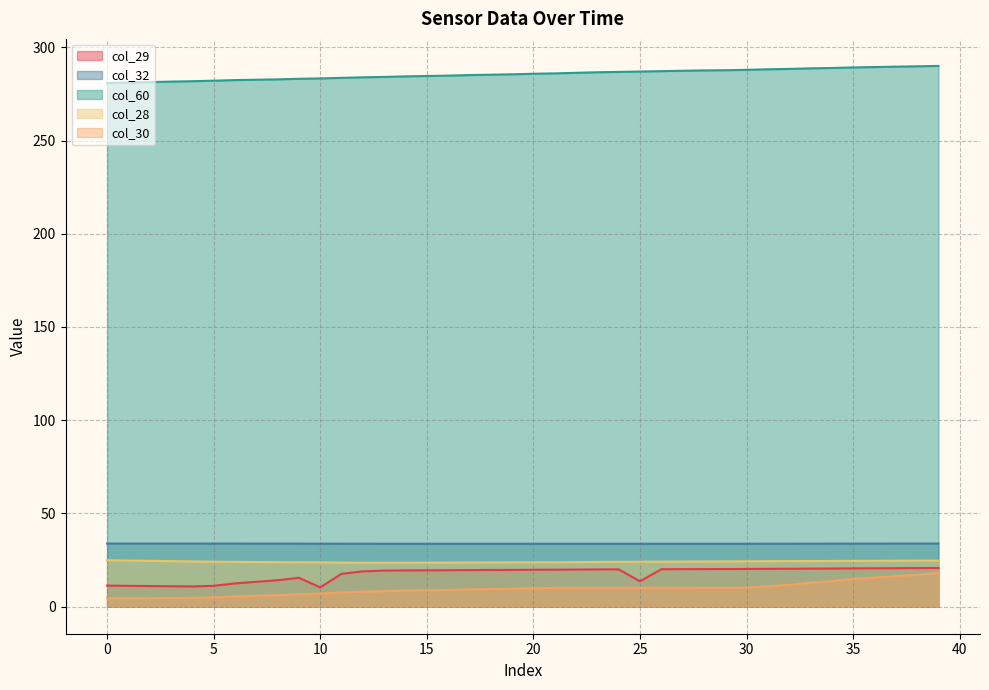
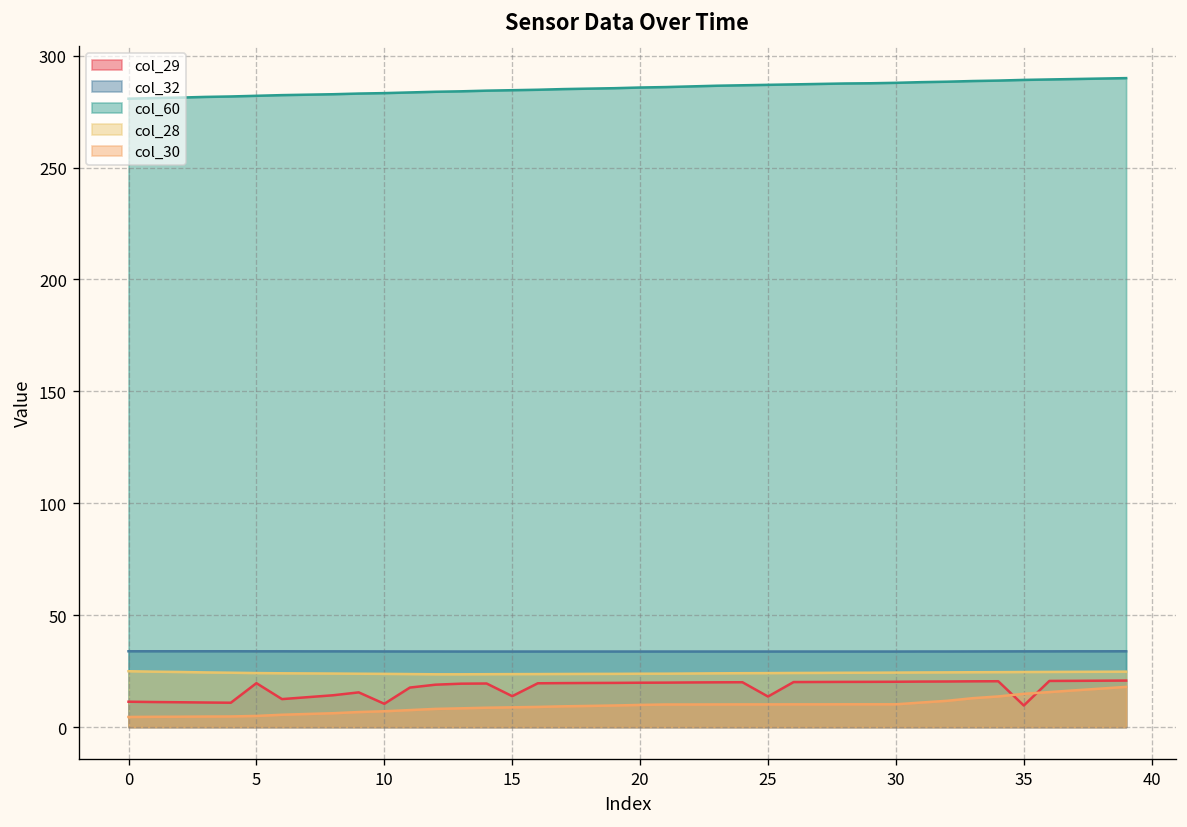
col_29, 5: 11 -> 20
col_29, 15: 20 -> 14
col_29, 35: 21 -> 10
